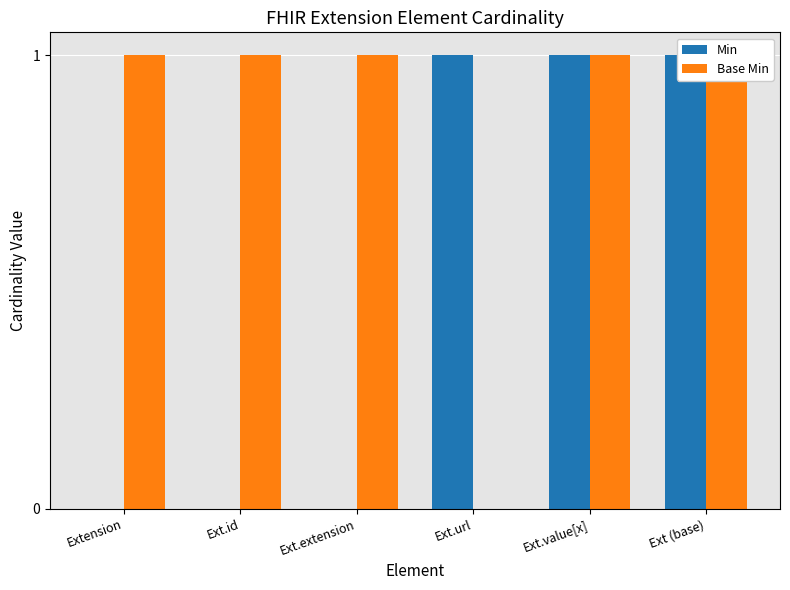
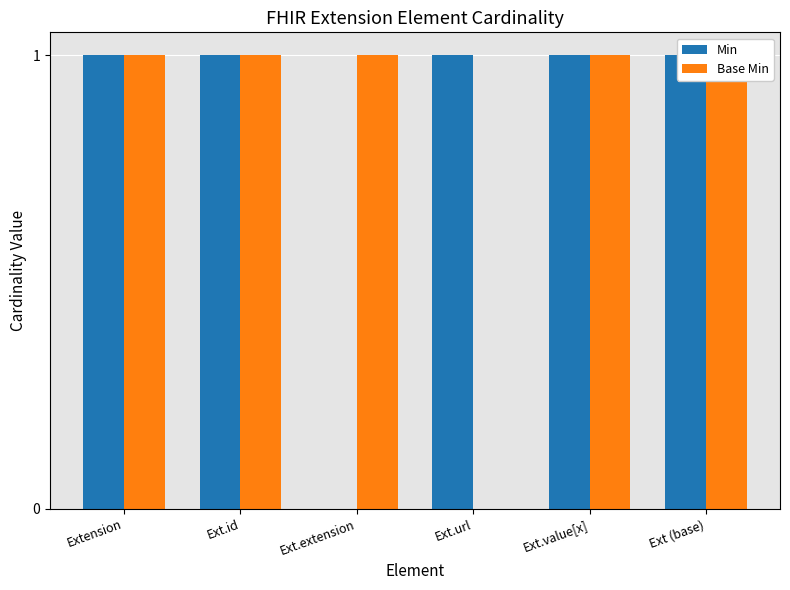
Min, Extension: 0 -> 1
Min, Ext.id: 0 -> 1
